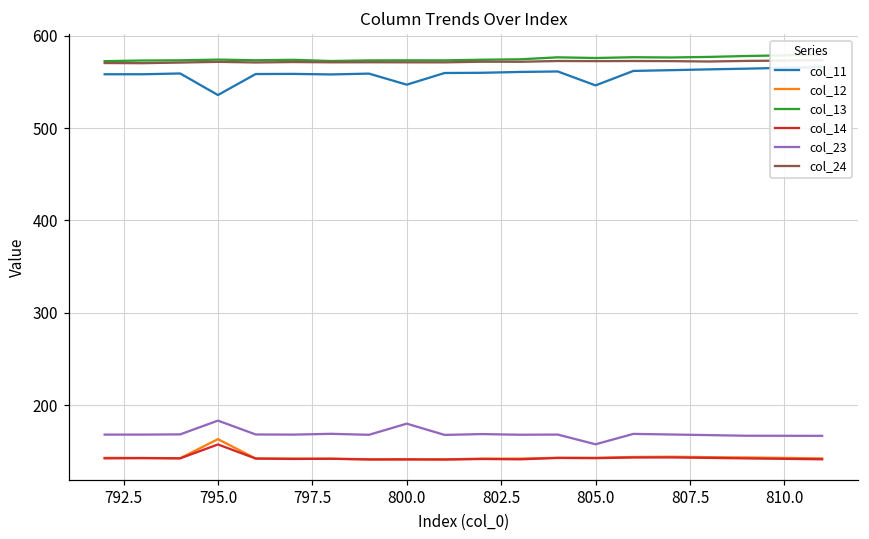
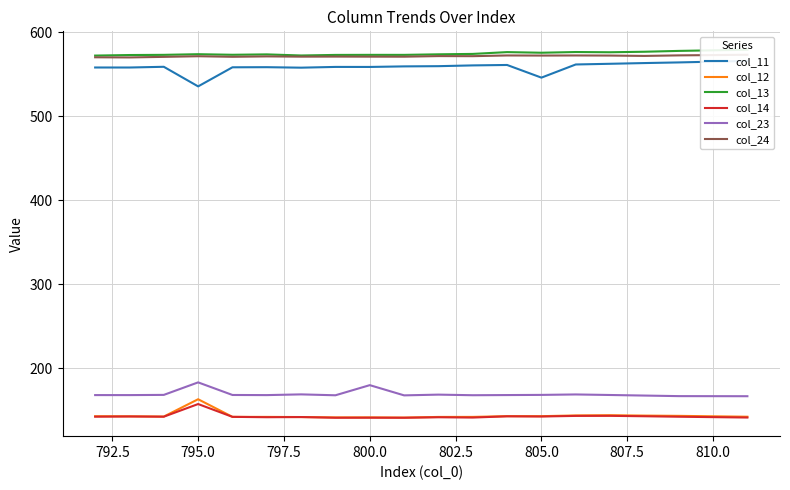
col_11, 800.0: 550 -> 560
col_23, 805.0: 160 -> 170
